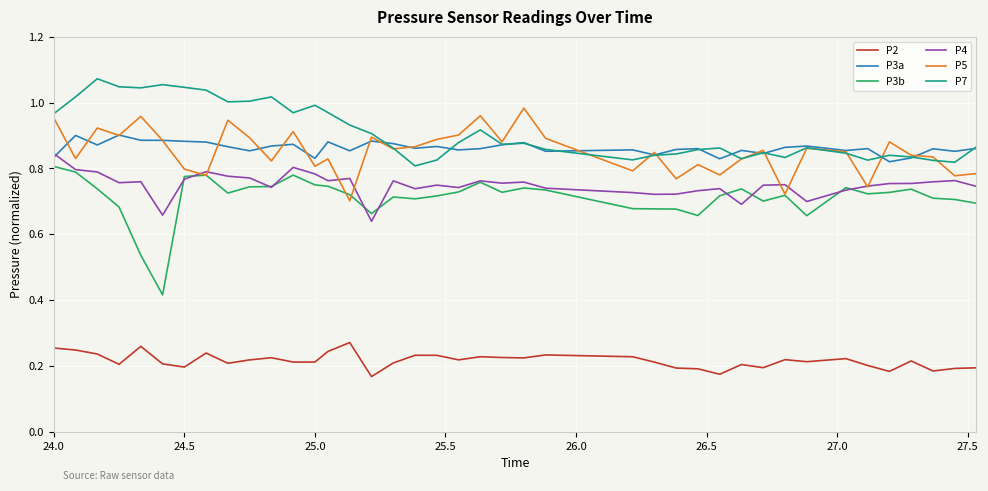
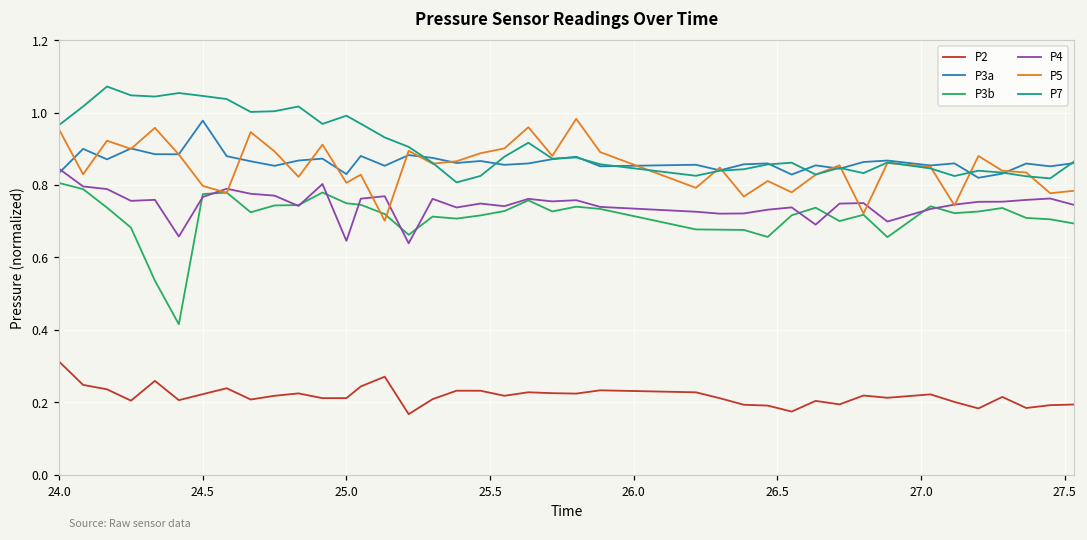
P2, 24.0: 0.25 -> 0.31
P2, 24.5: 0.20 -> 0.22
P3a, 24.5: 0.88 -> 0.98
P4, 25.0: 0.78 -> 0.65
